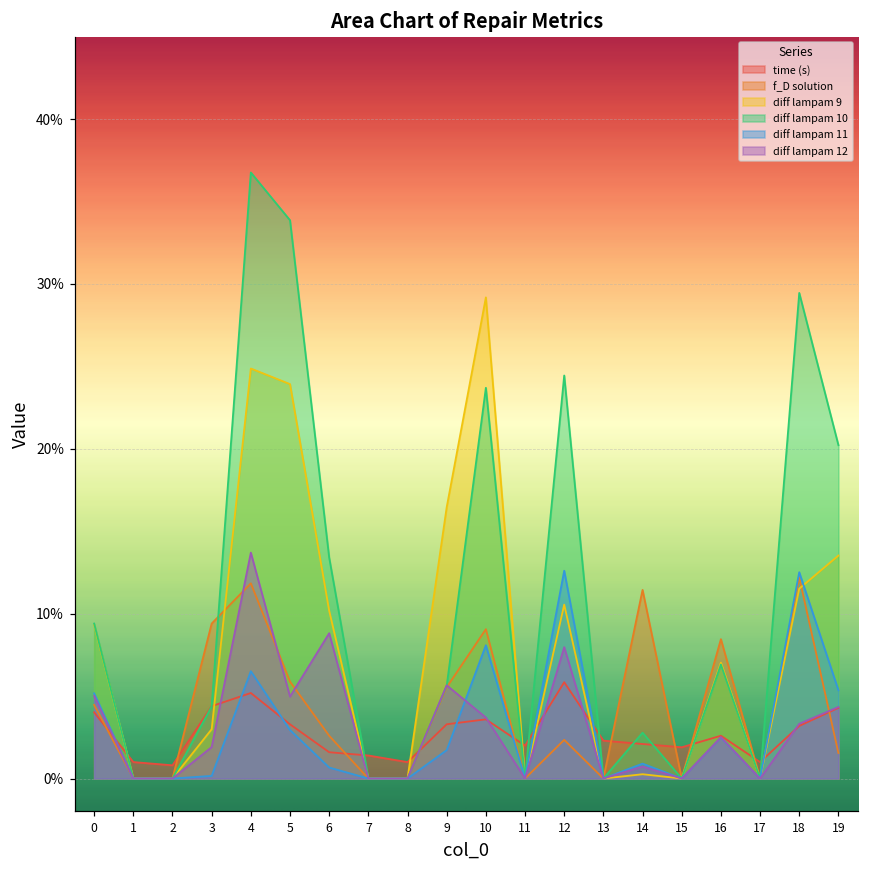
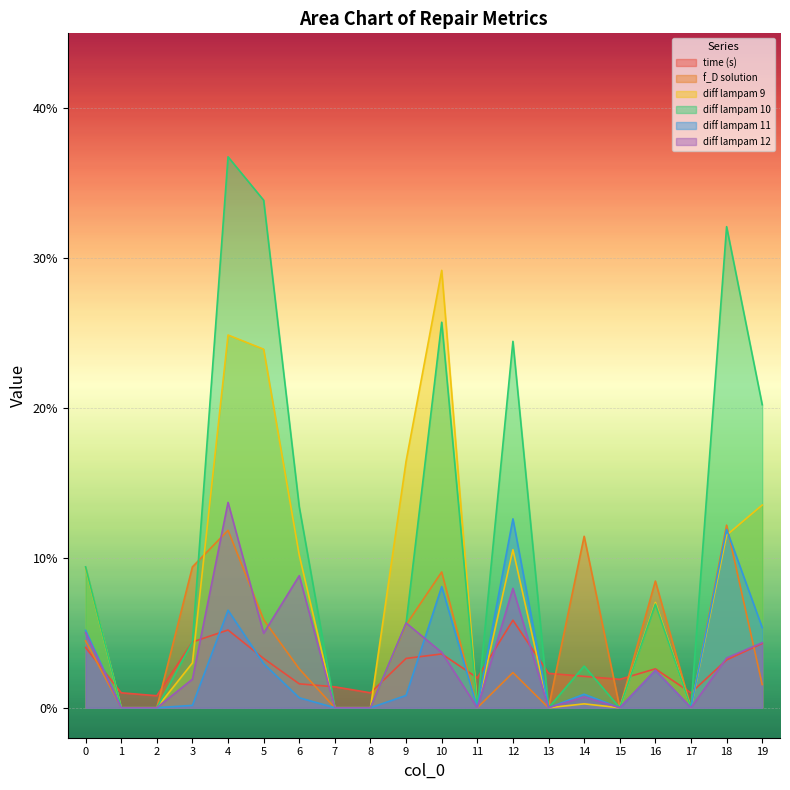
diff lampam 11, 9: 1.7% -> 0.8%
diff lampam 10, 10: 23.7% -> 25.7%
diff lampam 10, 18: 29.5% -> 32.1%
diff lampam 11, 18: 12.5% -> 11.9%
